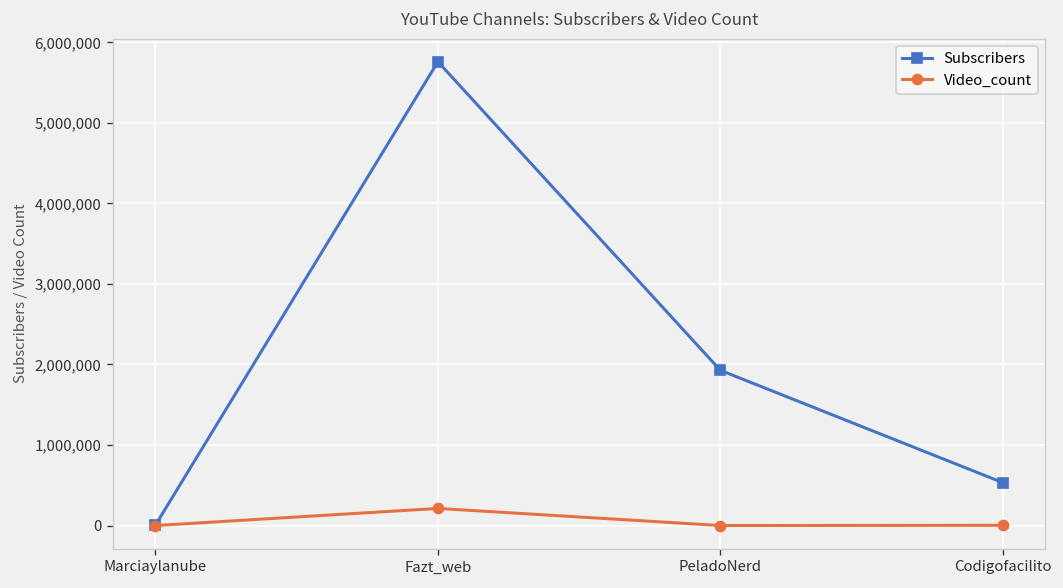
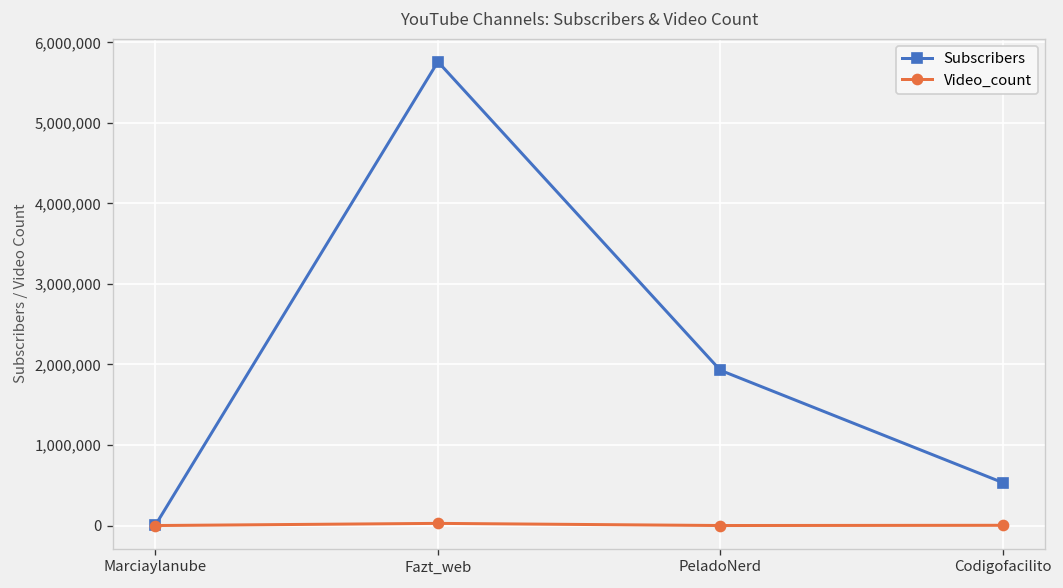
Video_count, Fazt_web: 200,000 -> 0
